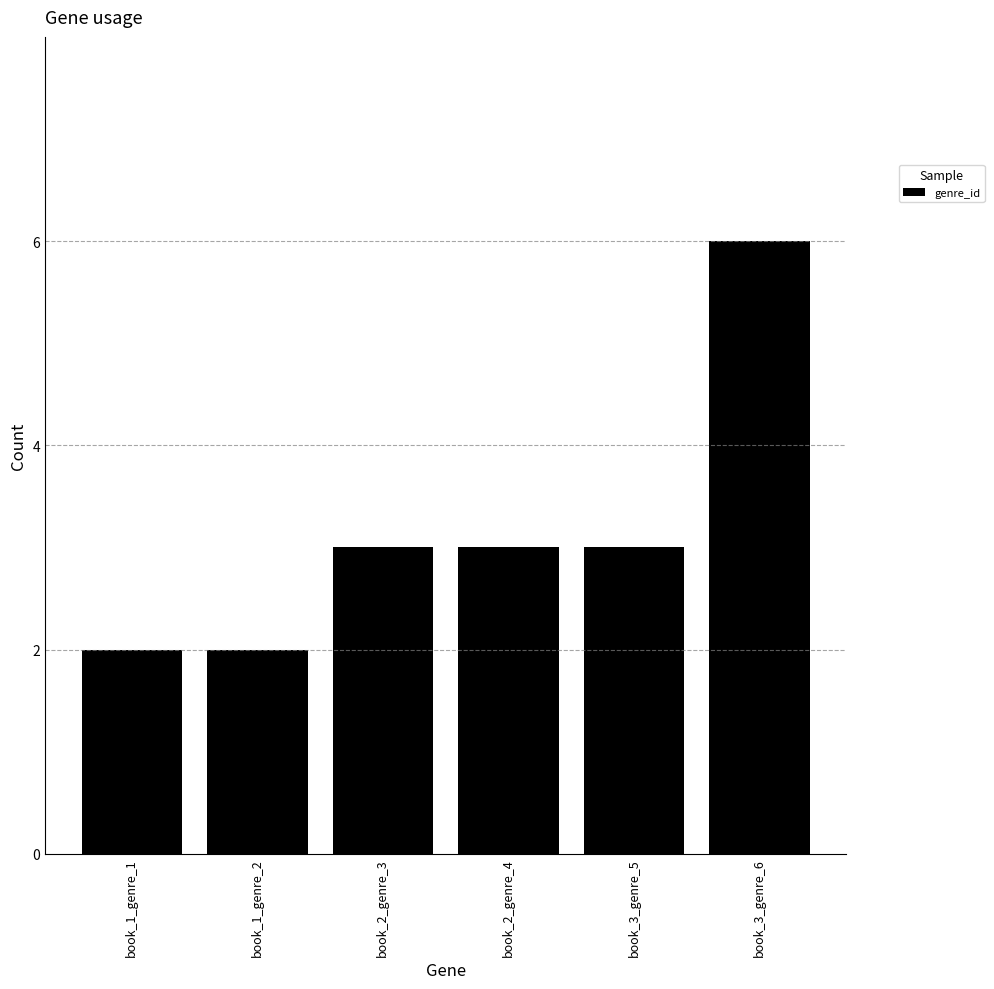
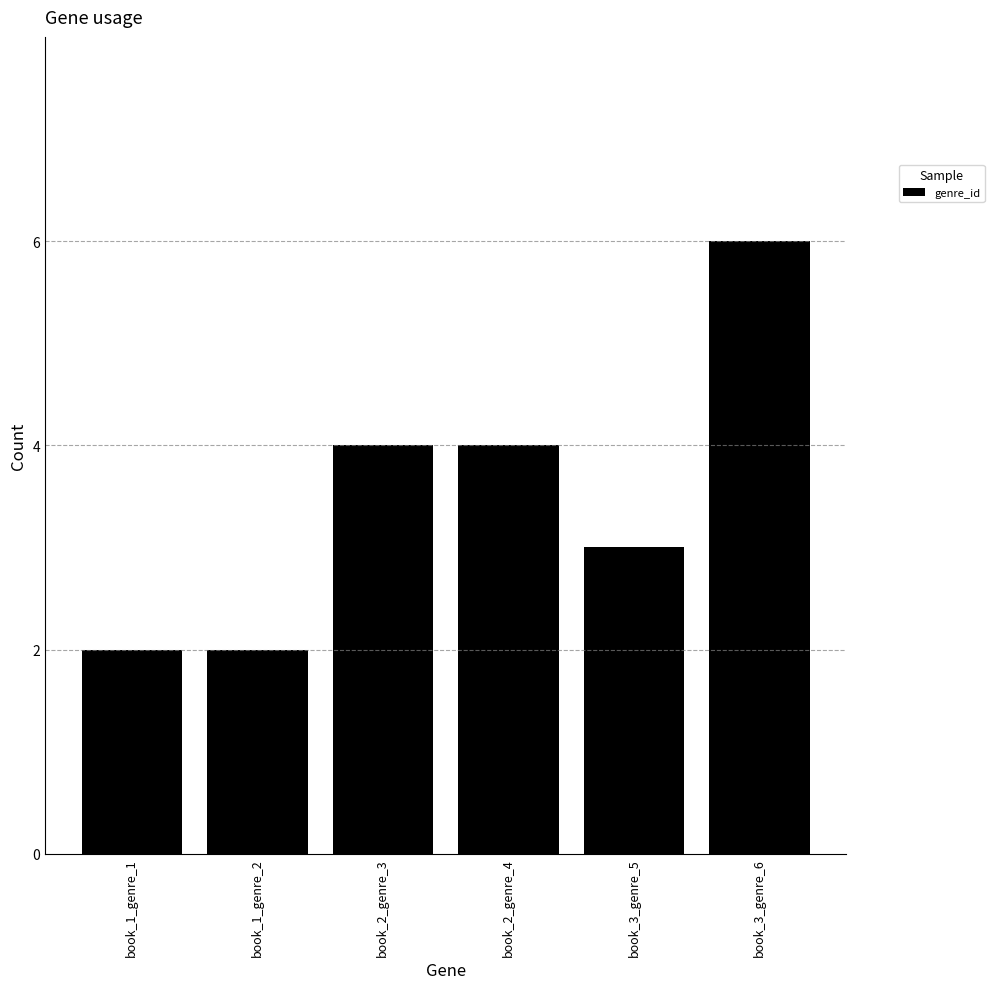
book_2_genre_3: 3 -> 4
book_2_genre_4: 3 -> 4
